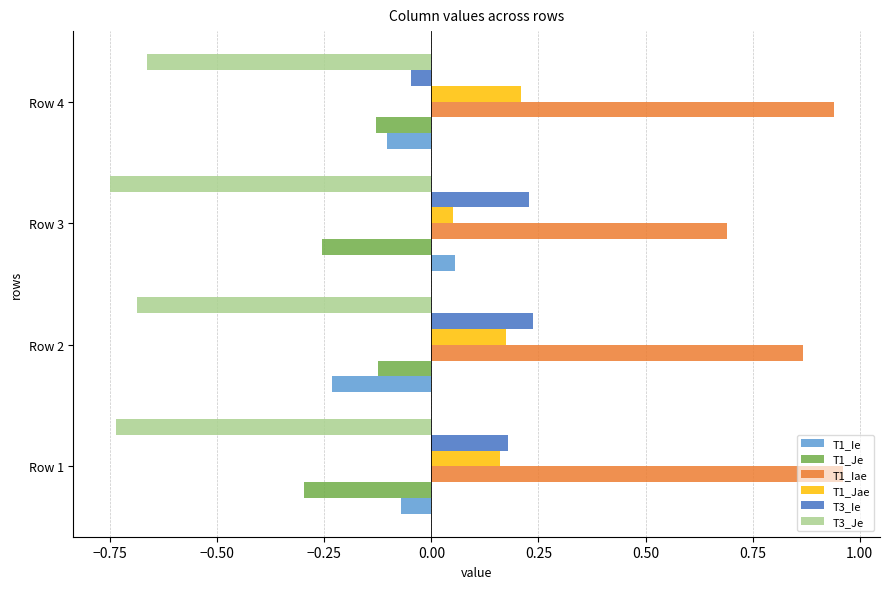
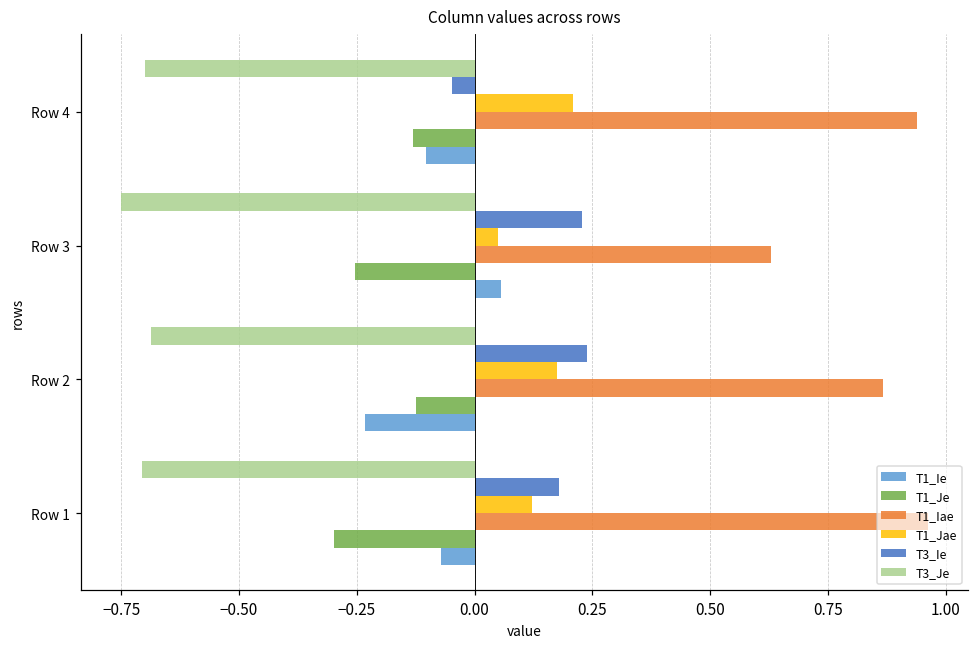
T3_Je, Row 4: -0.66 -> -0.70
T1_Iae, Row 3: 0.69 -> 0.63
T3_Je, Row 1: -0.74 -> -0.71
T1_Jae, Row 1: 0.16 -> 0.12
